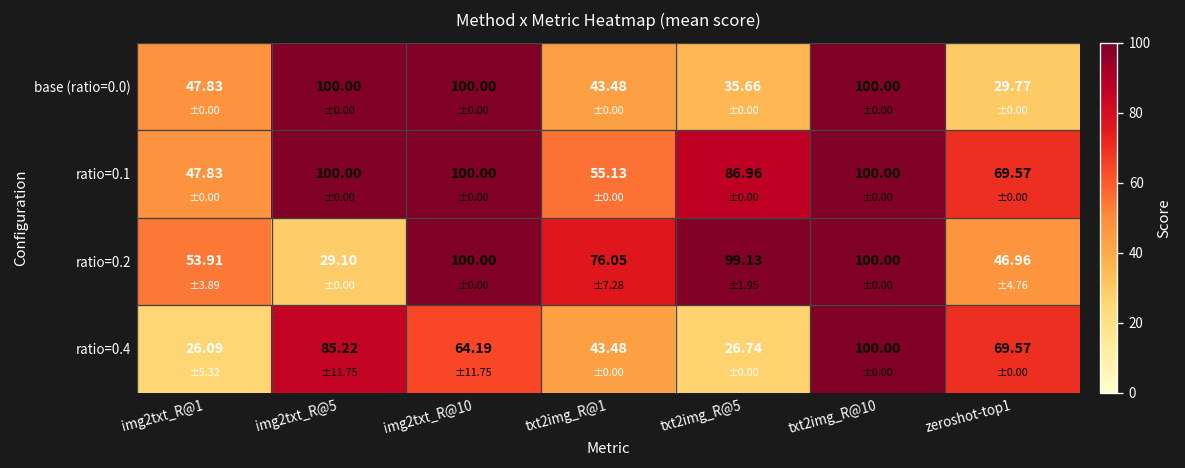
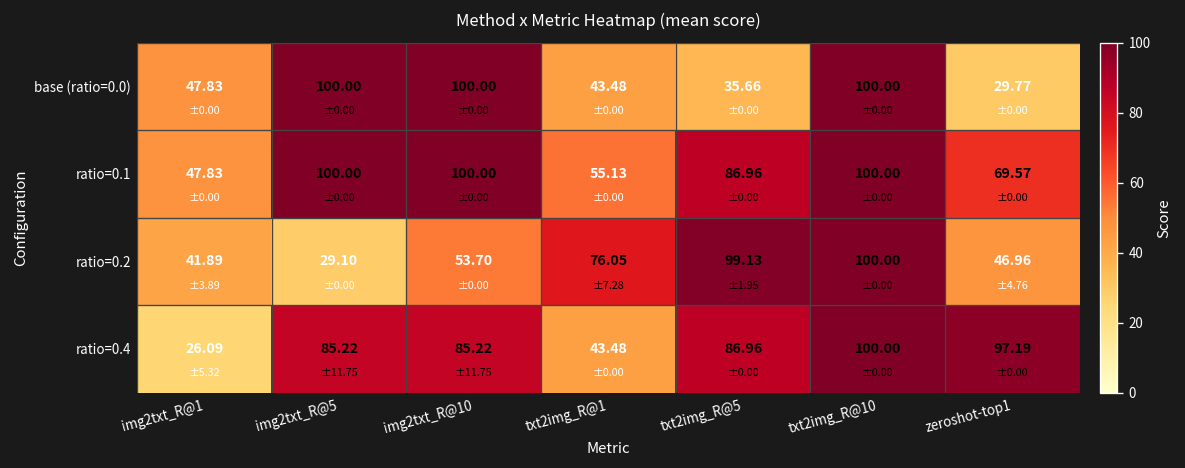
ratio=0.2, img2txt_R@1: 53.91 -> 41.89
ratio=0.2, img2txt_R@10: 100.00 -> 53.70
ratio=0.4, img2txt_R@10: 64.19 -> 85.22
ratio=0.4, txt2img_R@5: 26.74 -> 86.96
ratio=0.4, zeroshot-top1: 69.57 -> 97.19
